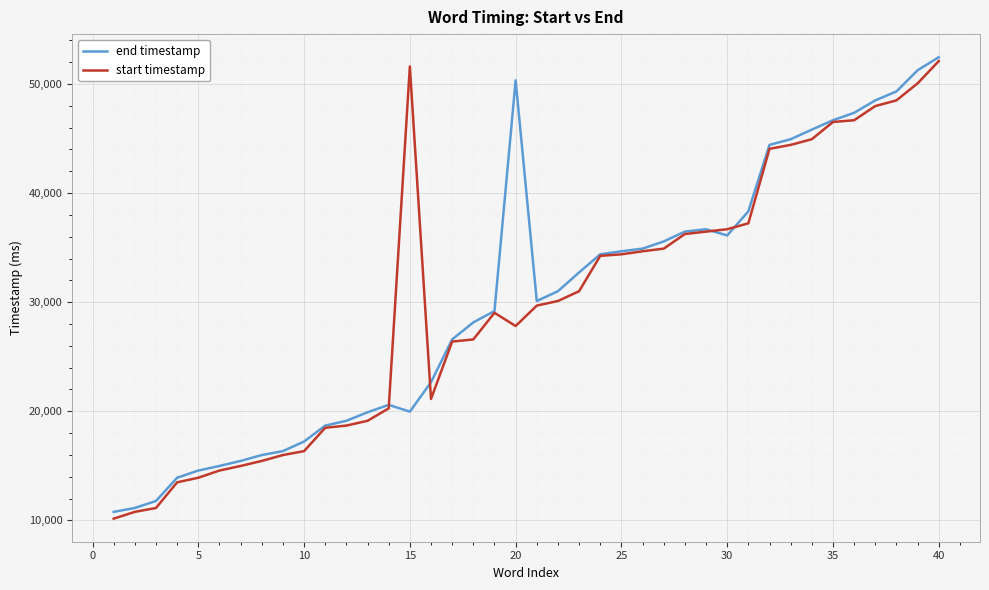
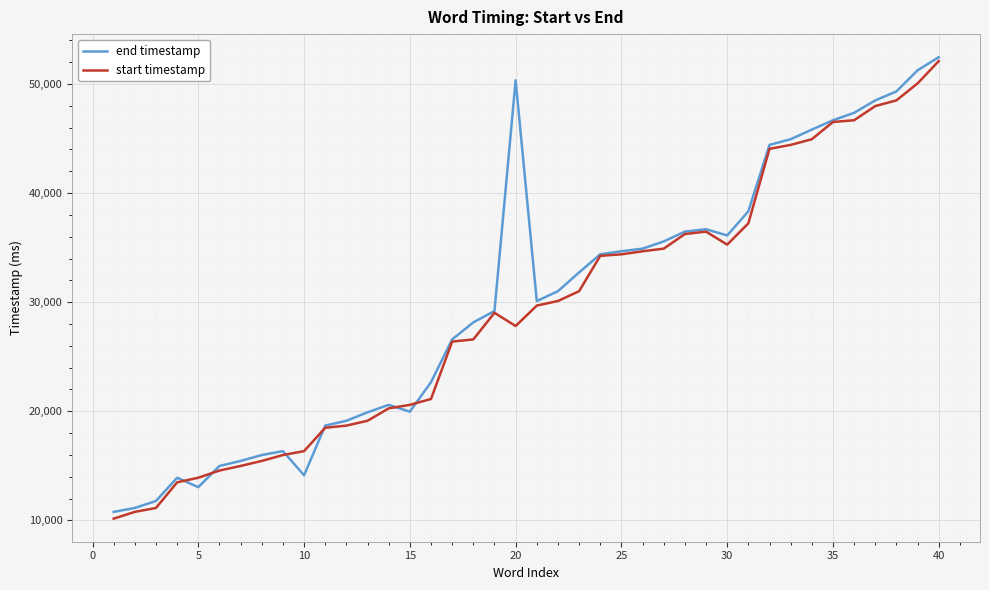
end timestamp, 5: 14,600 -> 13,000
end timestamp, 10: 17,200 -> 14,100
start timestamp, 15: 51,600 -> 20,600
start timestamp, 30: 36,700 -> 35,300
